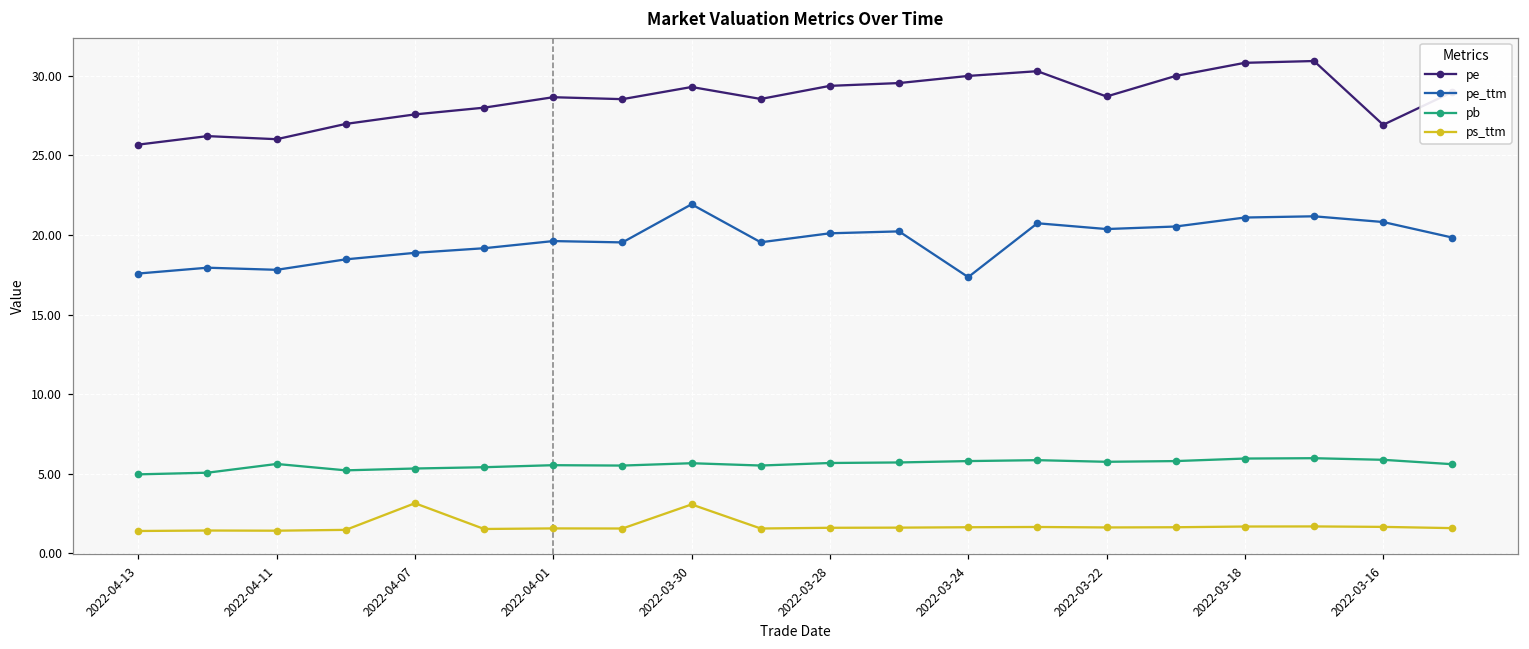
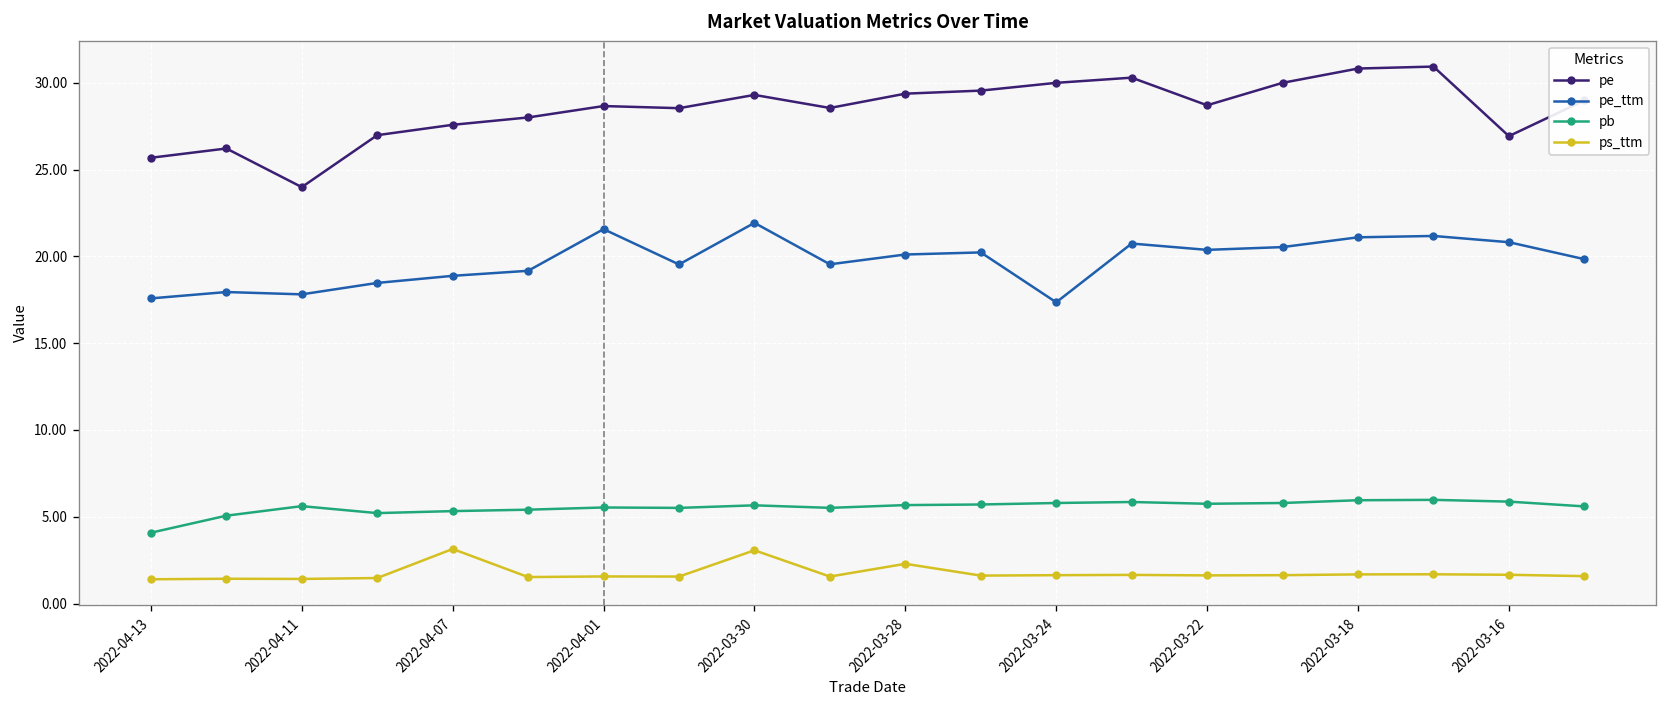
pb, 2022-04-13: 5.0 -> 4.1
pe, 2022-04-11: 26.0 -> 24.0
pe_ttm, 2022-04-01: 19.6 -> 21.6
ps_ttm, 2022-03-28: 1.6 -> 2.3
